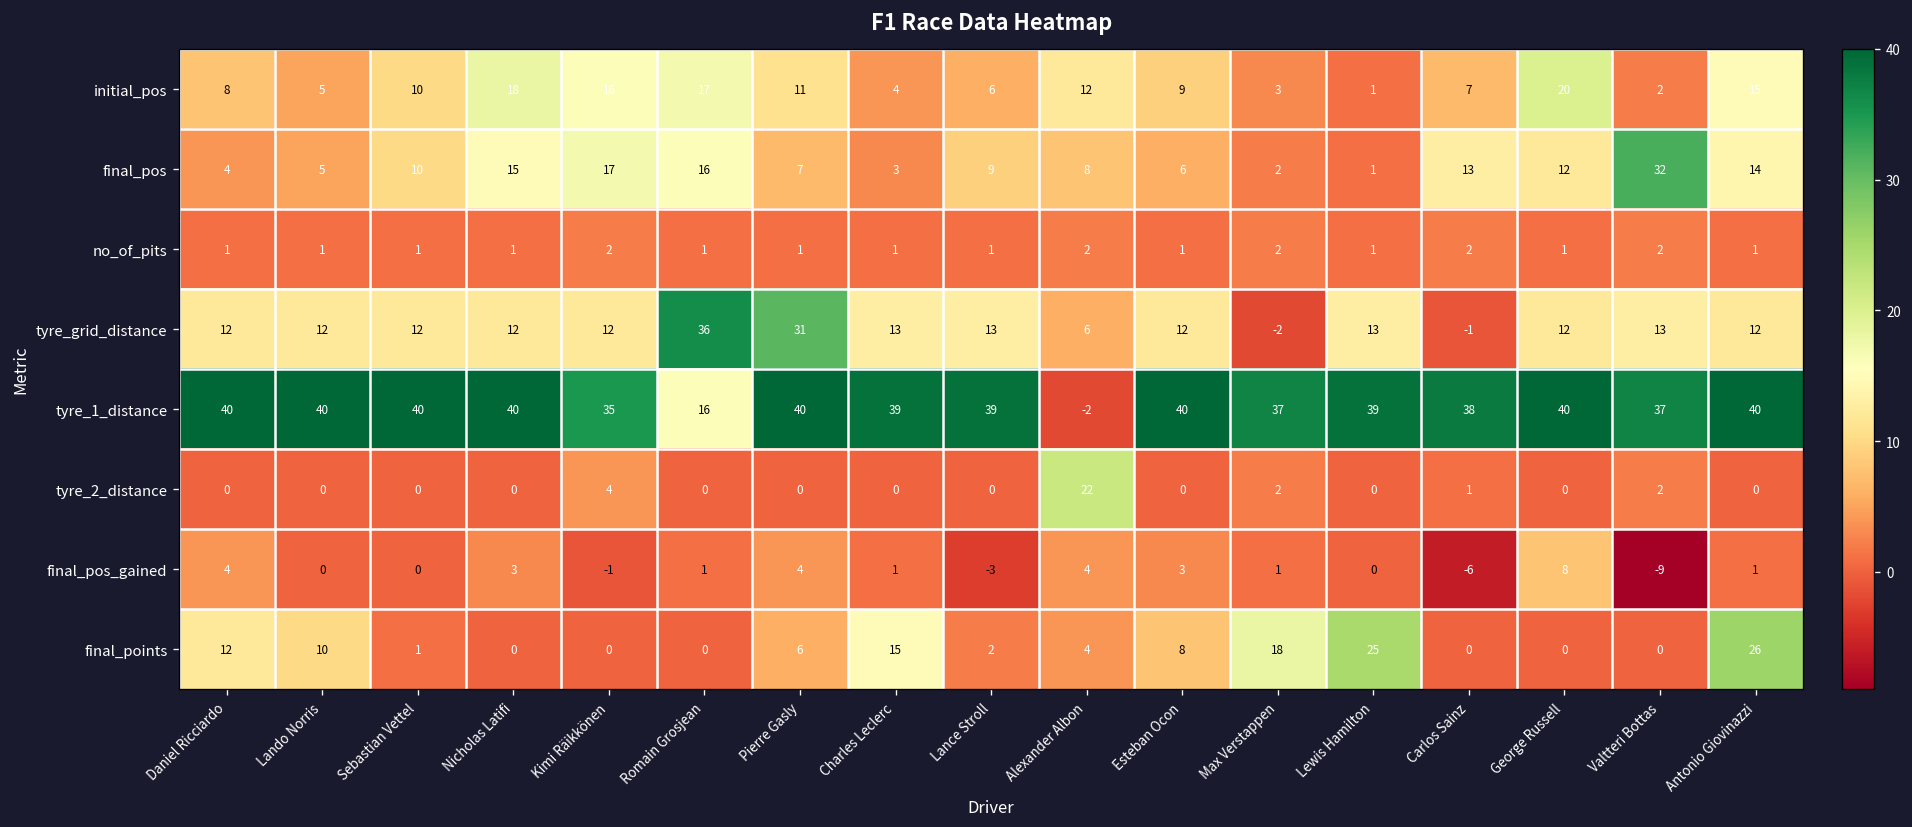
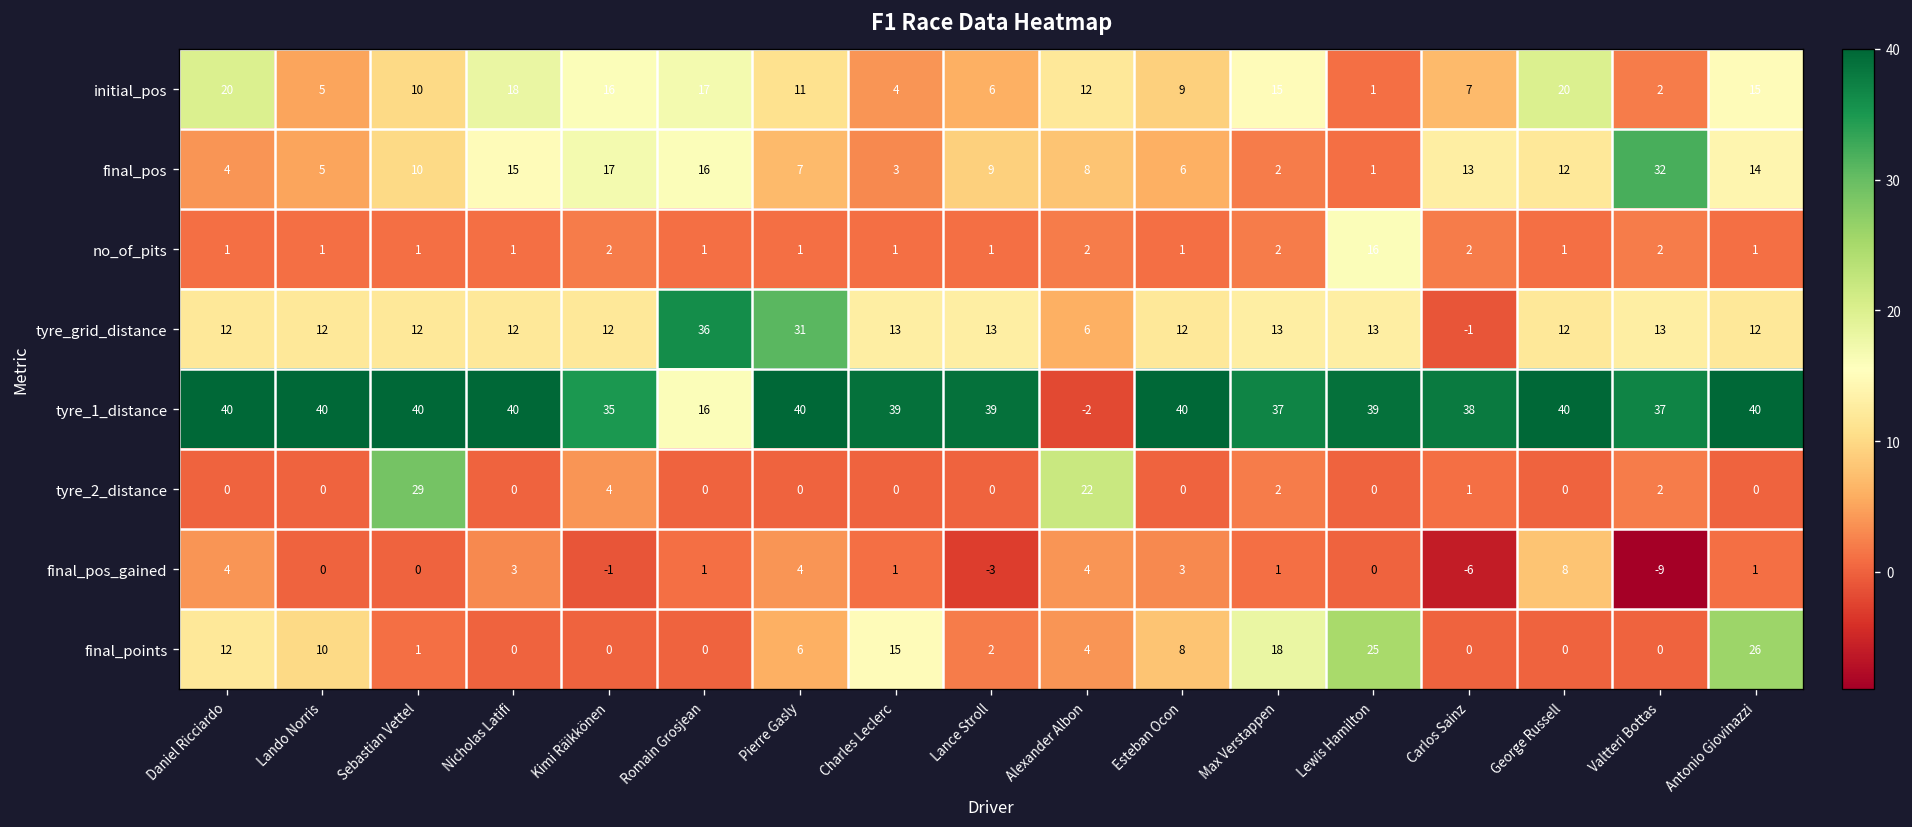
initial_pos, Daniel Ricciardo: 8 -> 20
initial_pos, Max Verstappen: 3 -> 15
no_of_pits, Lewis Hamilton: 1 -> 16
tyre_grid_distance, Max Verstappen: -2 -> 13
tyre_2_distance, Sebastian Vettel: 0 -> 29
